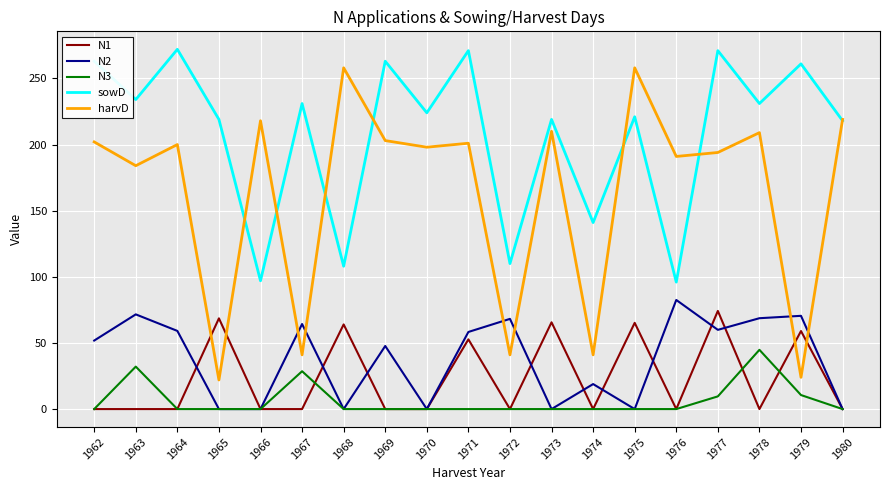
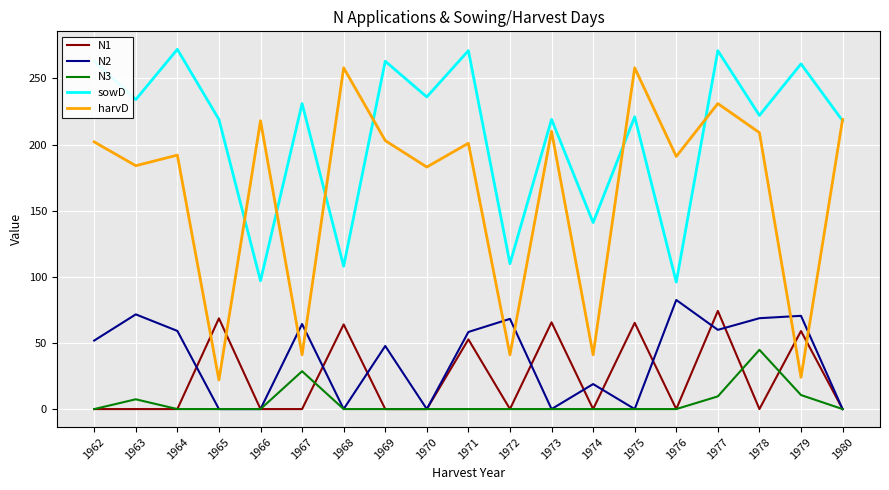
N3, 1963: 32 -> 7
harvD, 1964: 200 -> 192
sowD, 1970: 224 -> 236
harvD, 1970: 198 -> 183
harvD, 1977: 194 -> 231
sowD, 1978: 231 -> 222
